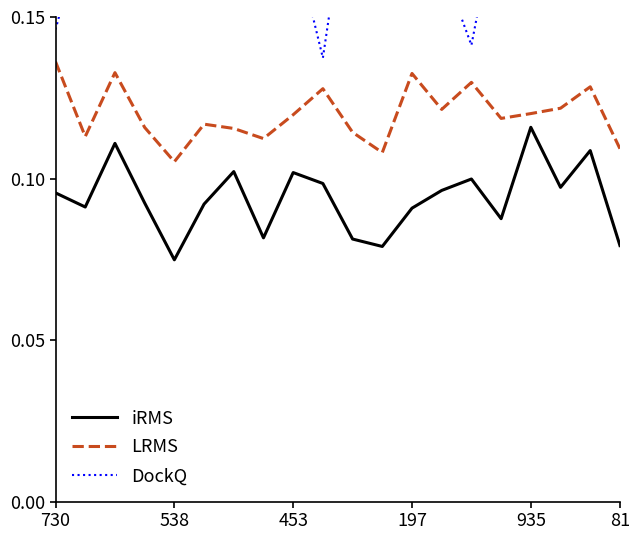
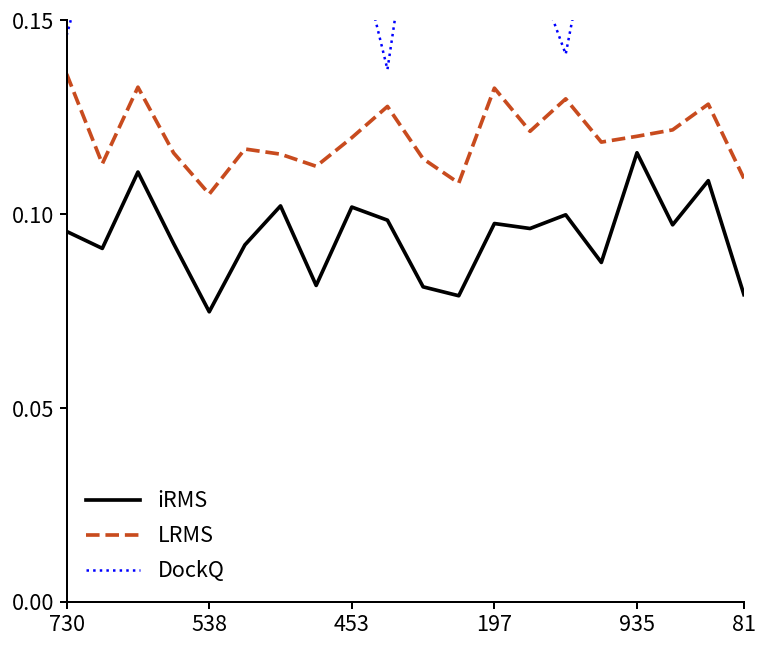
iRMS, 197: 0.091 -> 0.098
